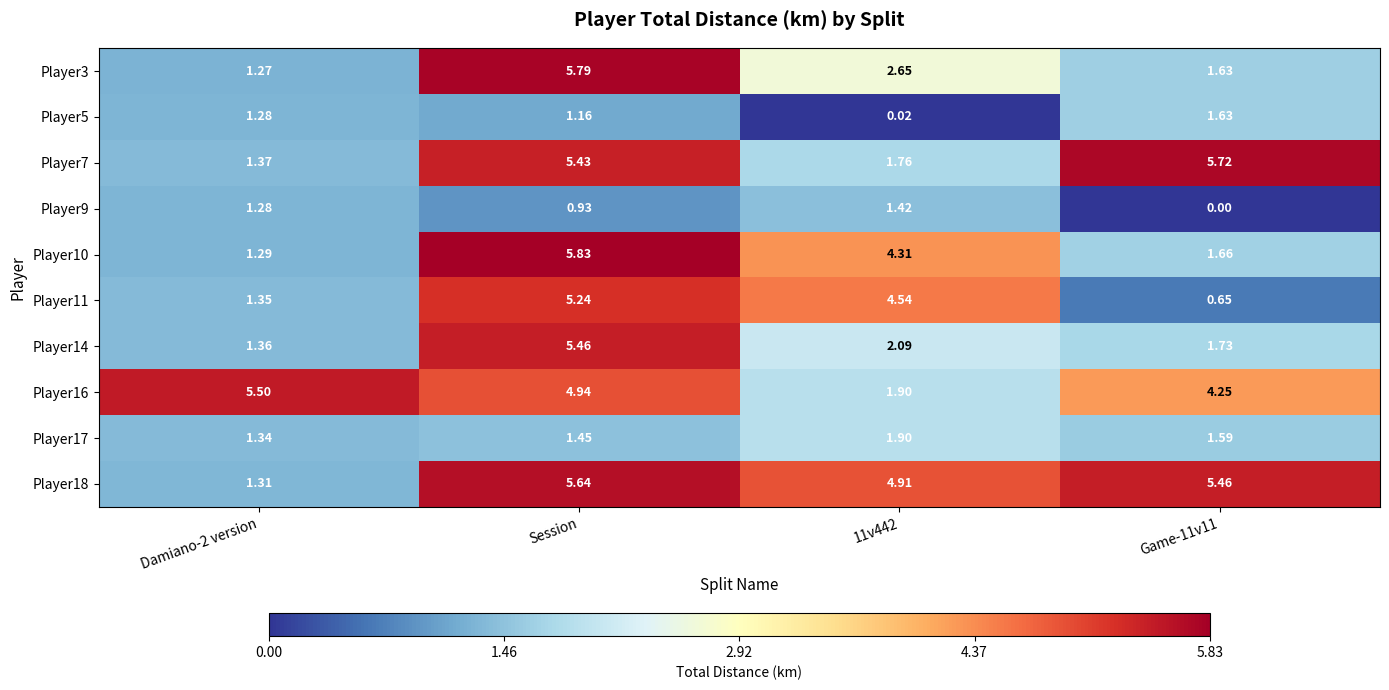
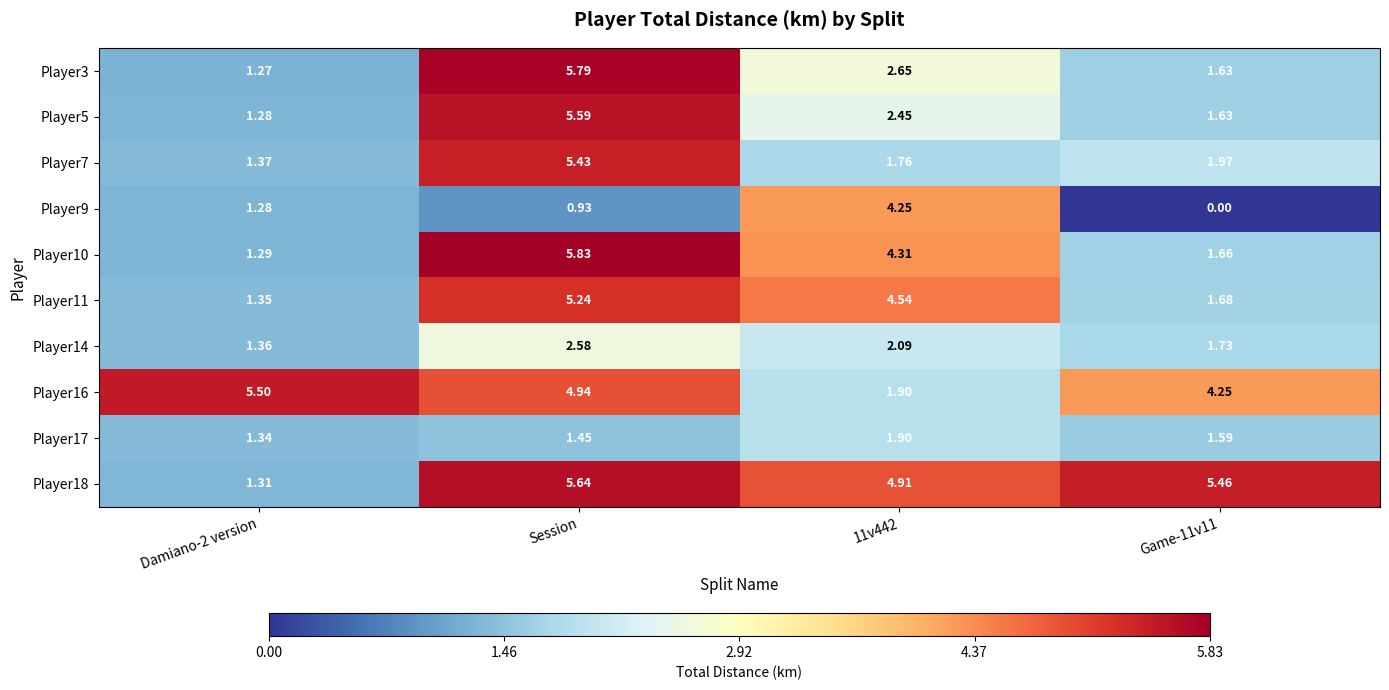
Player5, Session: 1.16 -> 5.59
Player5, 11v442: 0.02 -> 2.45
Player7, Game-11v11: 5.72 -> 1.97
Player9, 11v442: 1.42 -> 4.25
Player11, Game-11v11: 0.65 -> 1.68
Player14, Session: 5.46 -> 2.58
